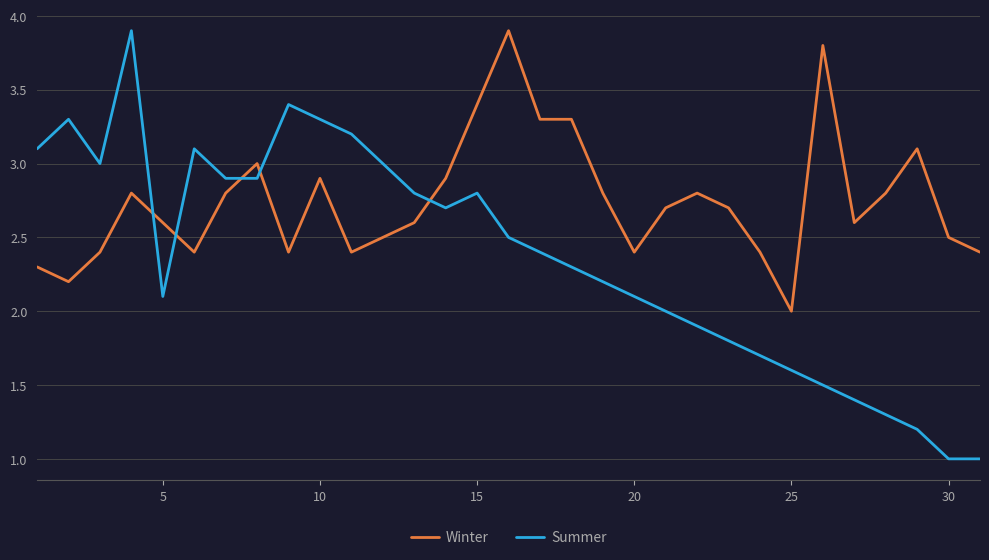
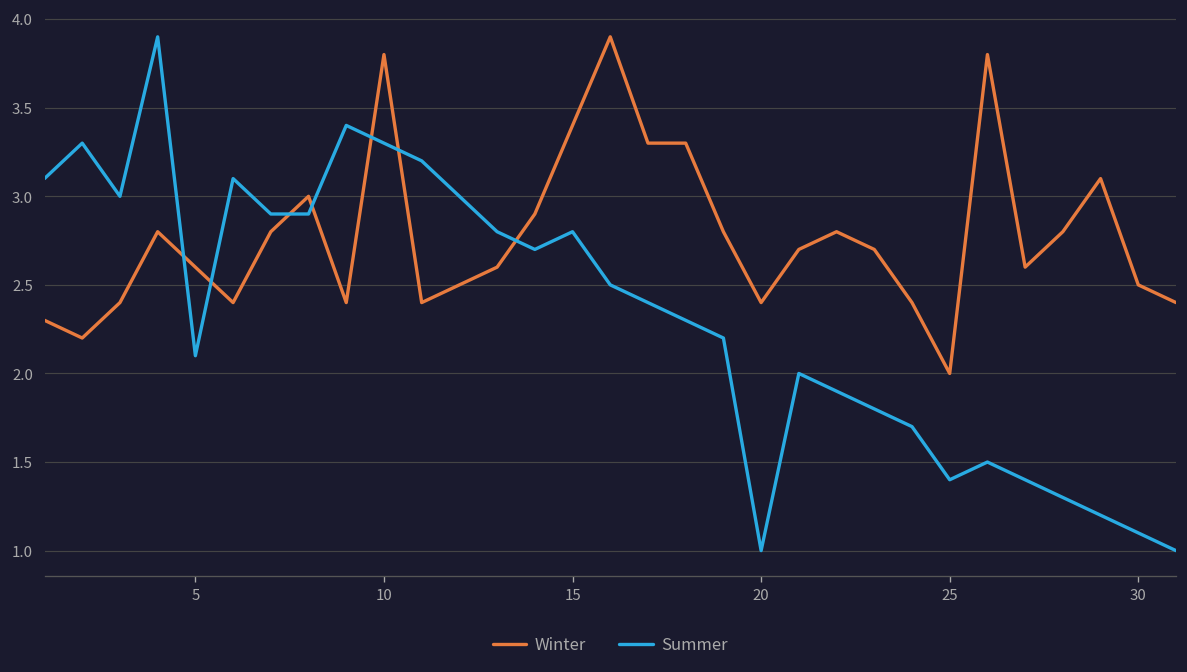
Winter, 10: 2.9 -> 3.8
Summer, 20: 2.1 -> 1.0
Summer, 25: 1.6 -> 1.4
Summer, 30: 1.0 -> 1.1
